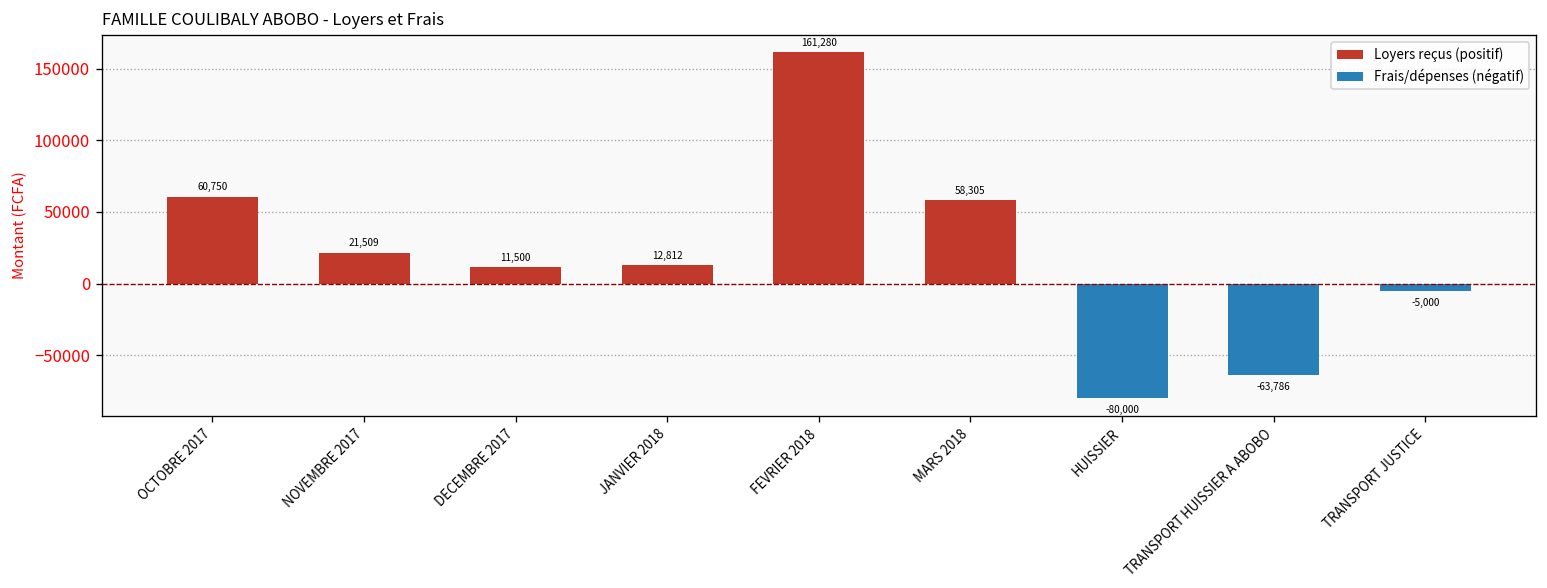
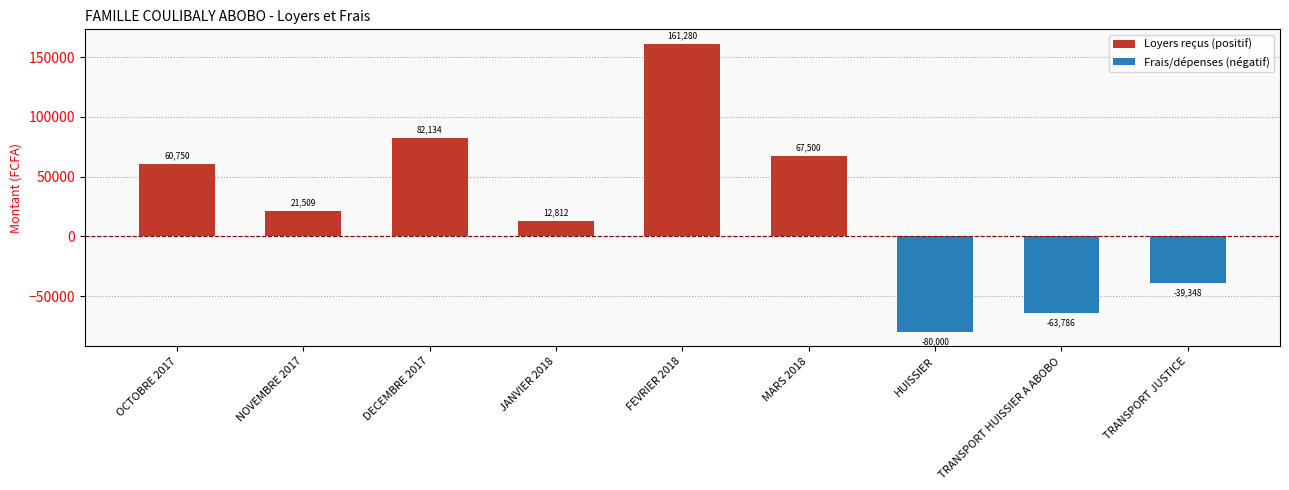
DECEMBRE 2017: 11,500 -> 82,134
MARS 2018: 58,305 -> 67,500
TRANSPORT JUSTICE: -5,000 -> -39,348
